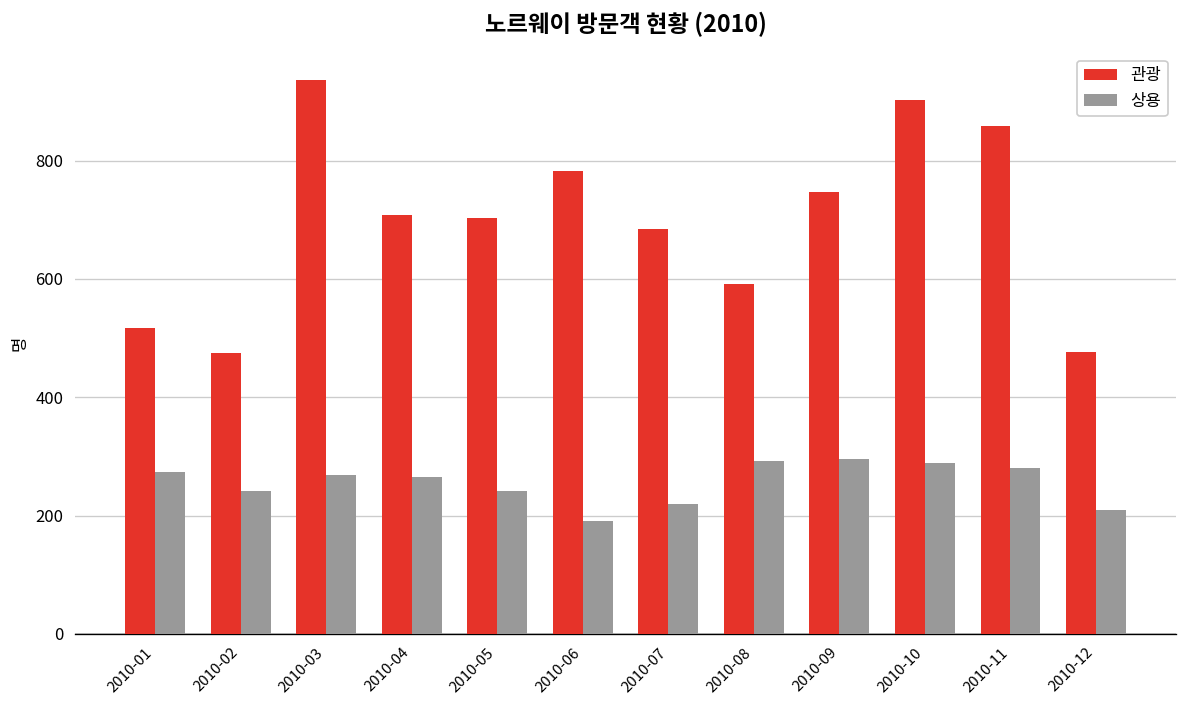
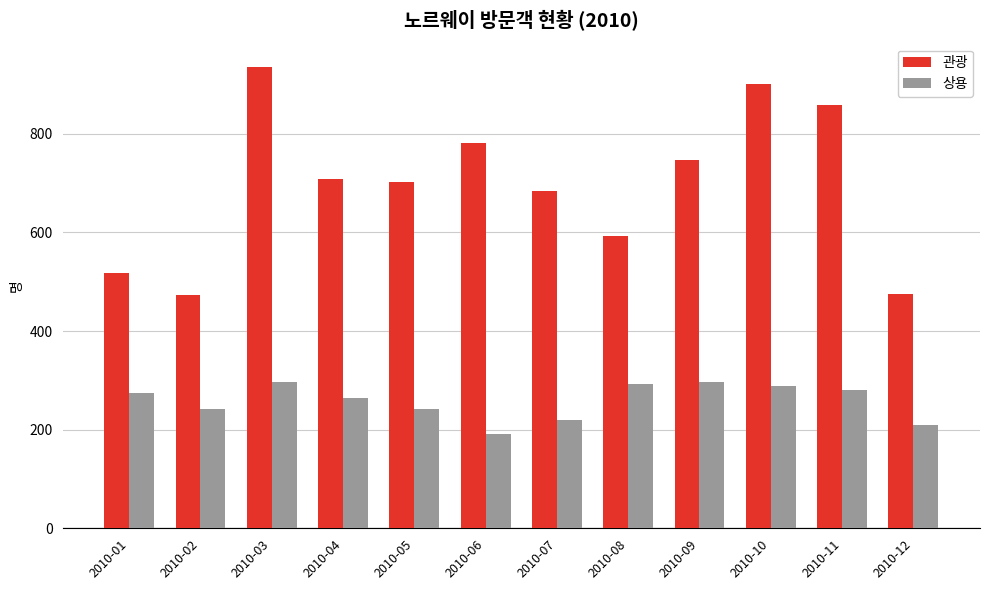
상용, 2010-03: 270 -> 300
